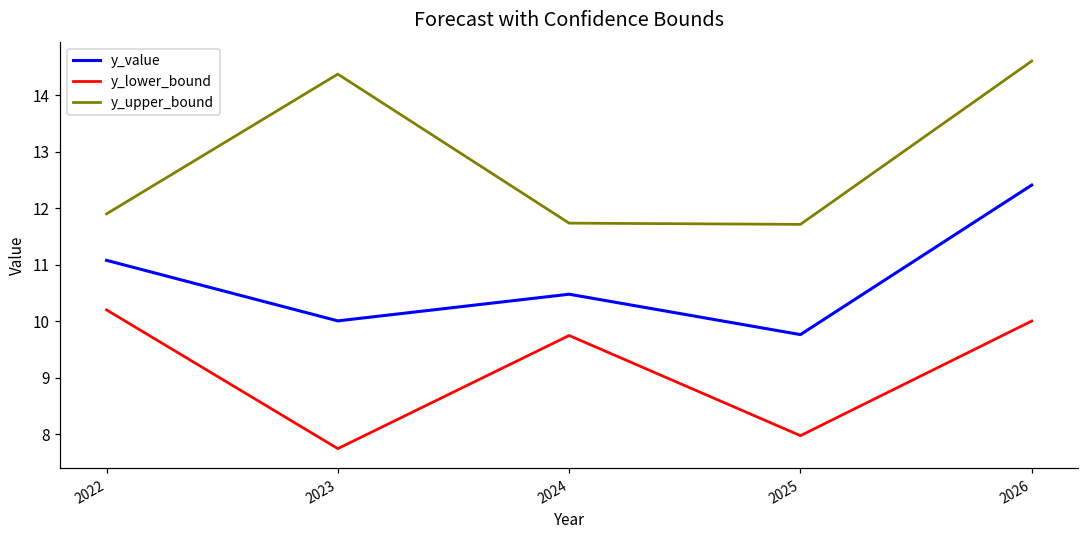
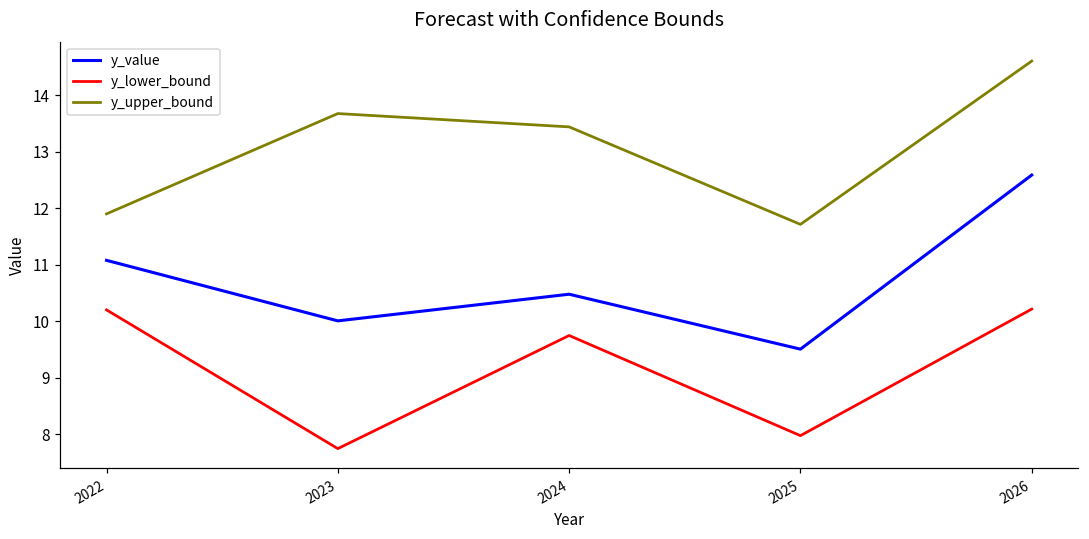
y_upper_bound, 2023: 14.4 -> 13.7
y_upper_bound, 2024: 11.7 -> 13.4
y_value, 2025: 9.8 -> 9.5
y_value, 2026: 12.4 -> 12.6
y_lower_bound, 2026: 10.0 -> 10.2
